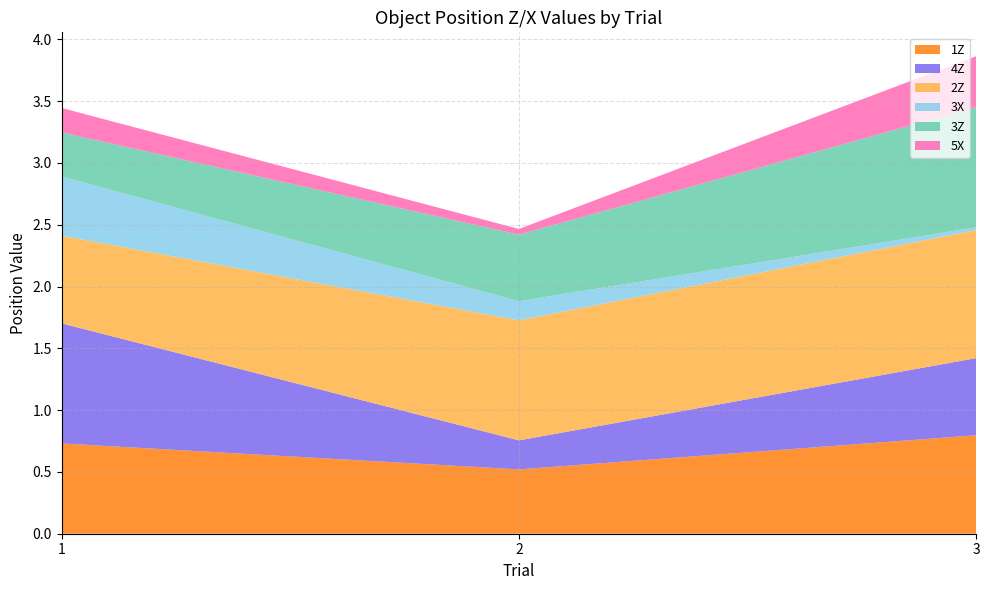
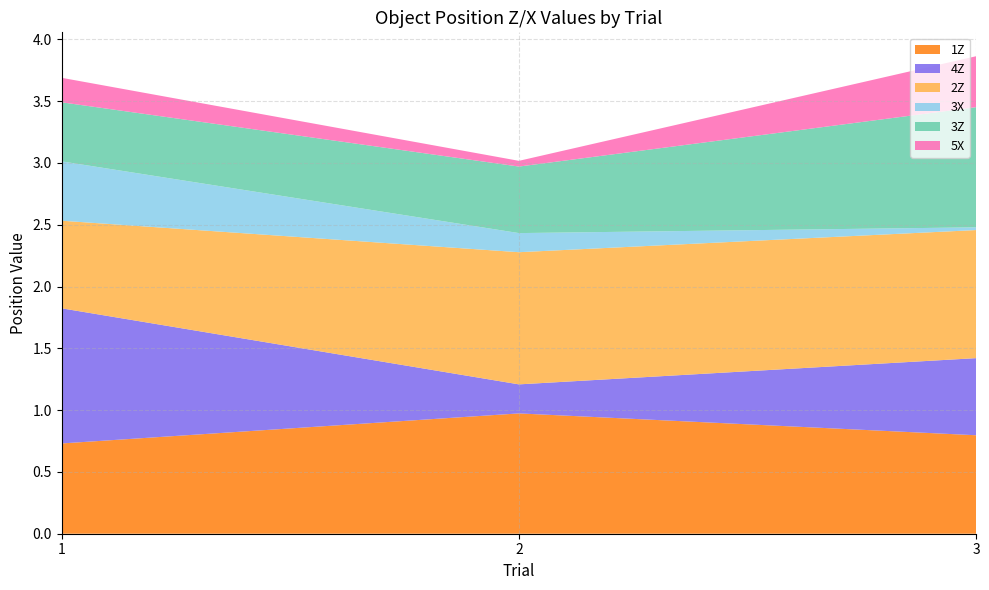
4Z, 1: 0.97 -> 1.09
3Z, 1: 0.36 -> 0.48
1Z, 2: 0.52 -> 0.97
2Z, 2: 0.97 -> 1.07
